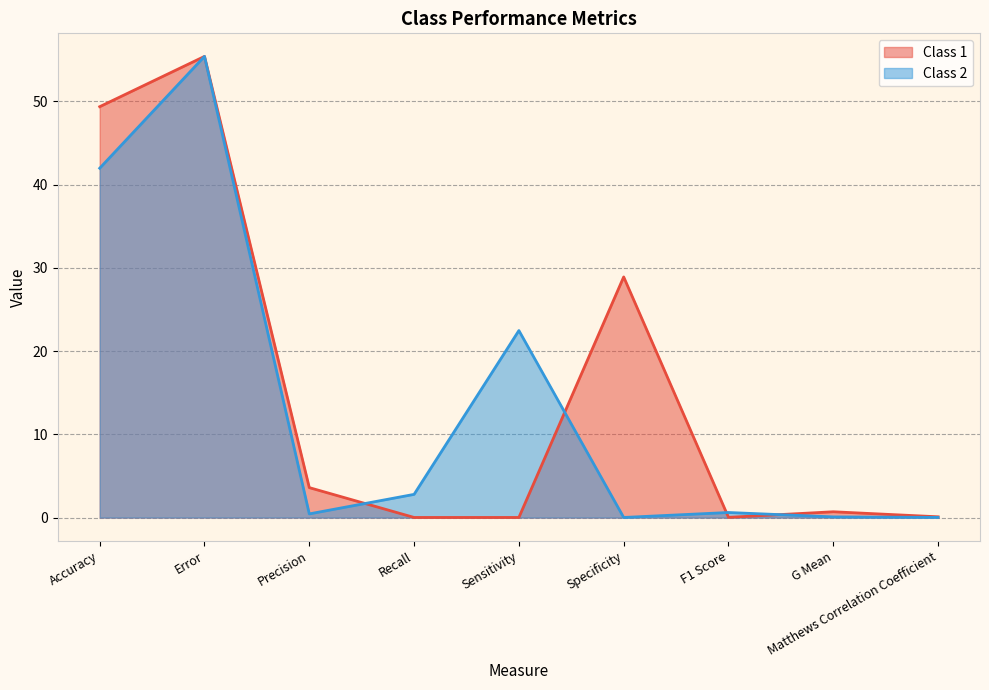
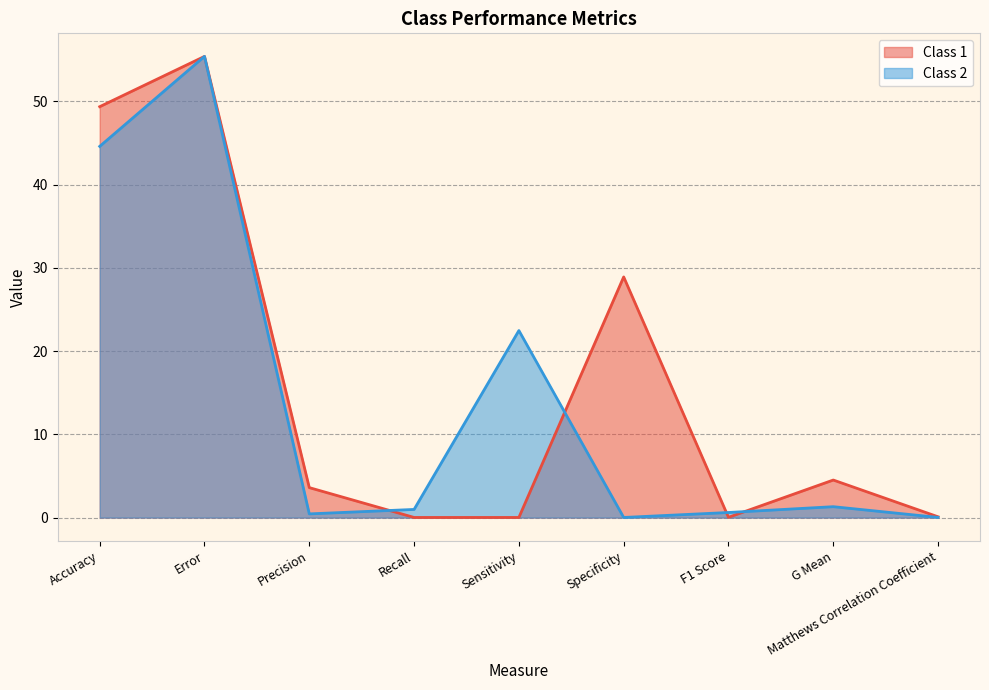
Class 2, Accuracy: 42 -> 45
Class 2, Recall: 3 -> 1
Class 1, G Mean: 1 -> 5
Class 2, G Mean: 0 -> 1
